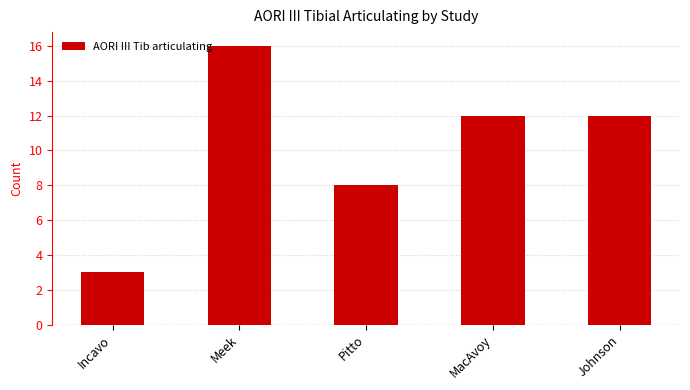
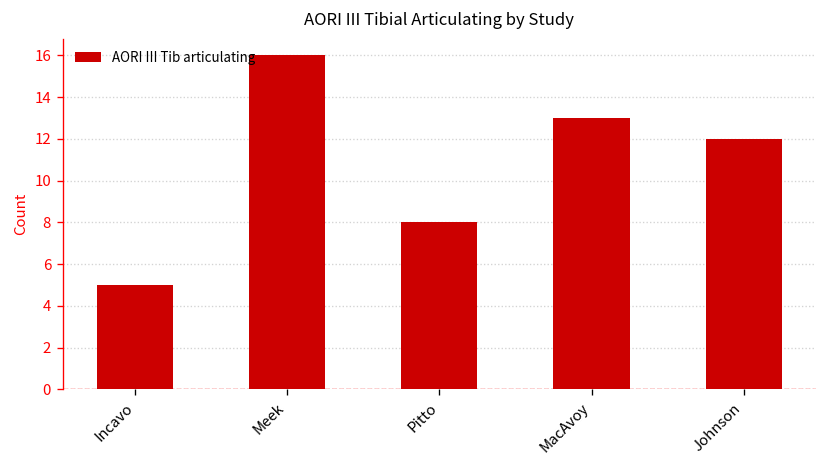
Incavo: 3 -> 5
MacAvoy: 12 -> 13
